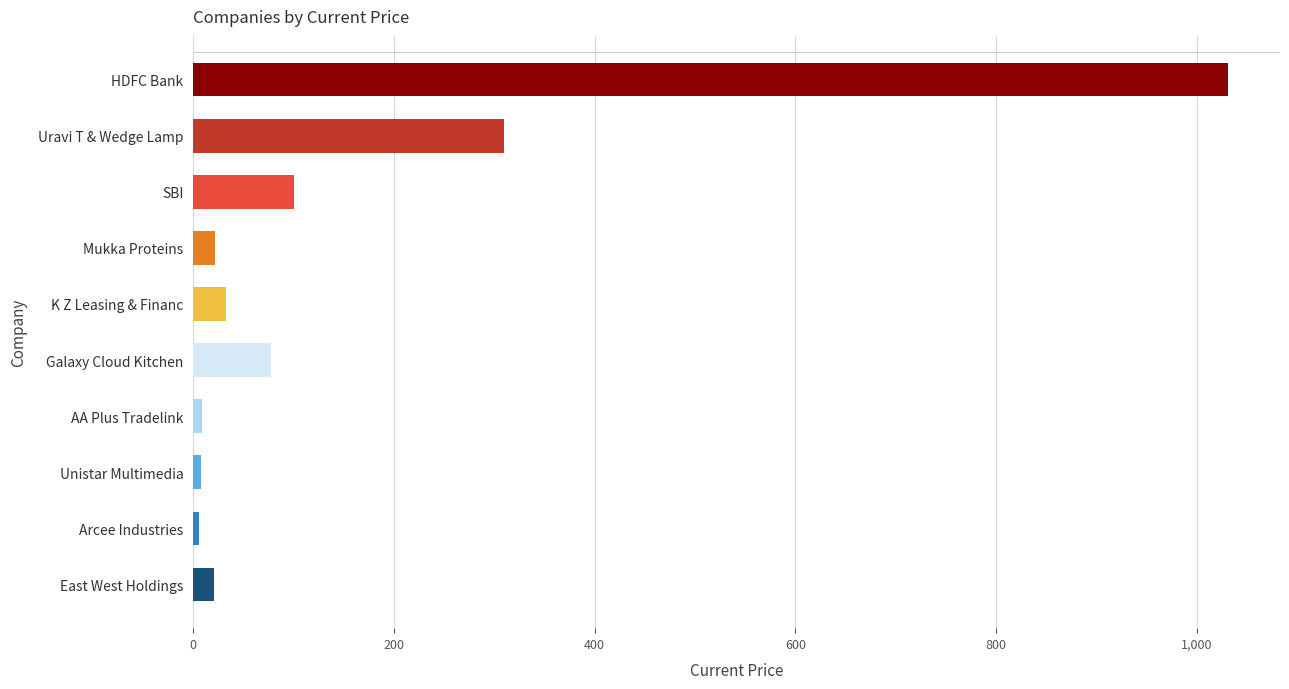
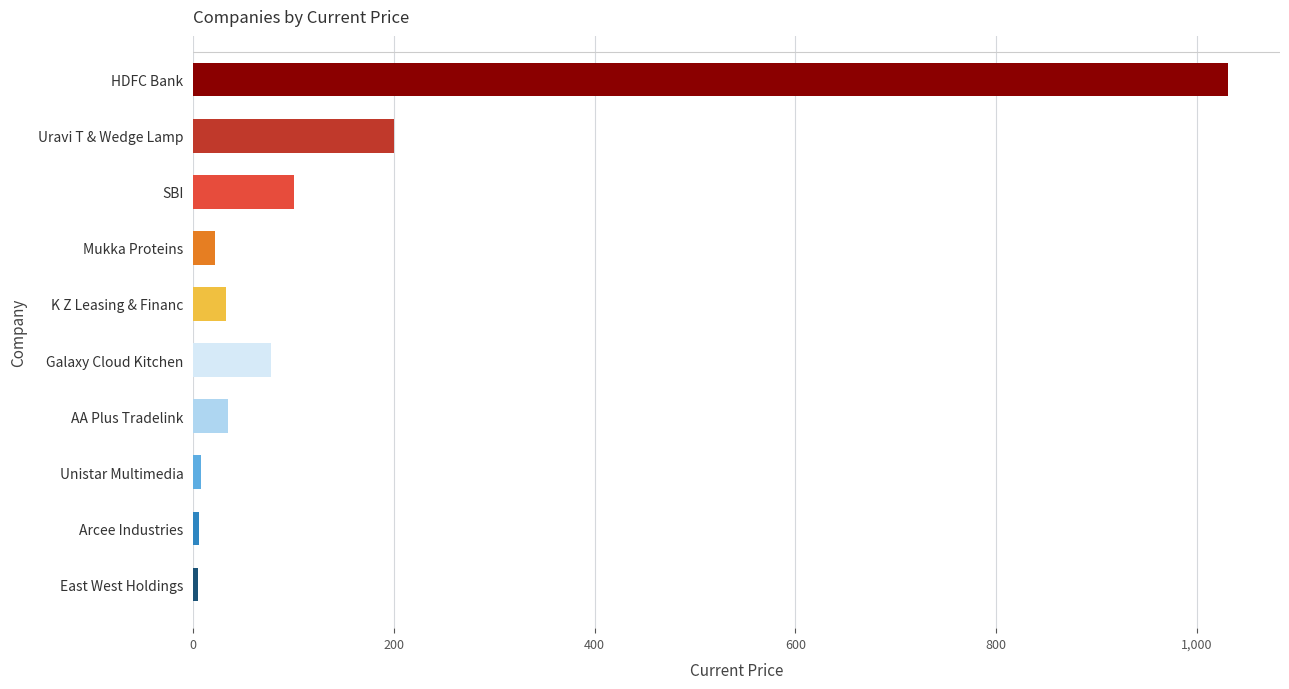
Uravi T & Wedge Lamp: 309 -> 200
AA Plus Tradelink: 9 -> 34
East West Holdings: 20 -> 5
